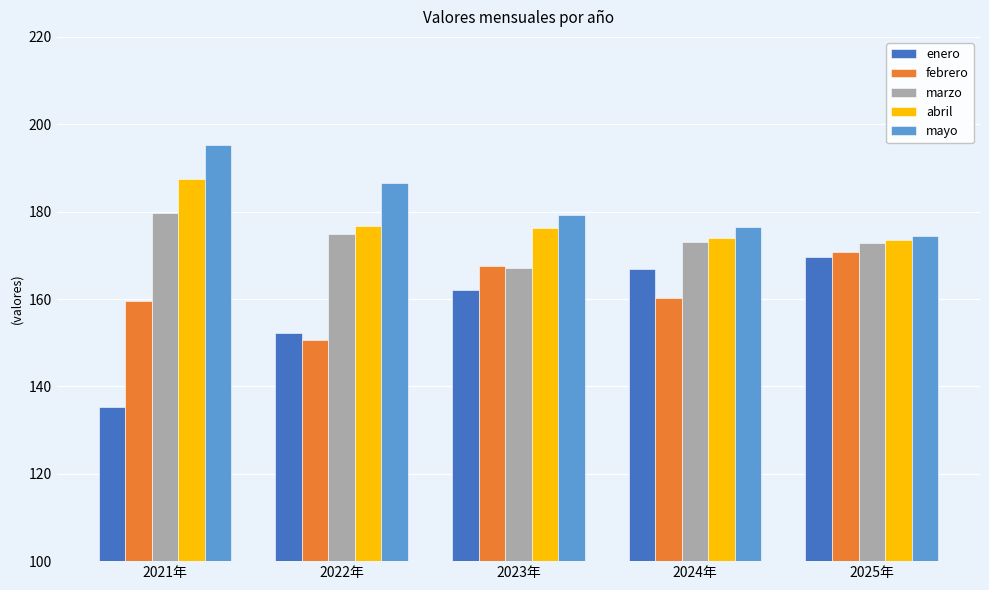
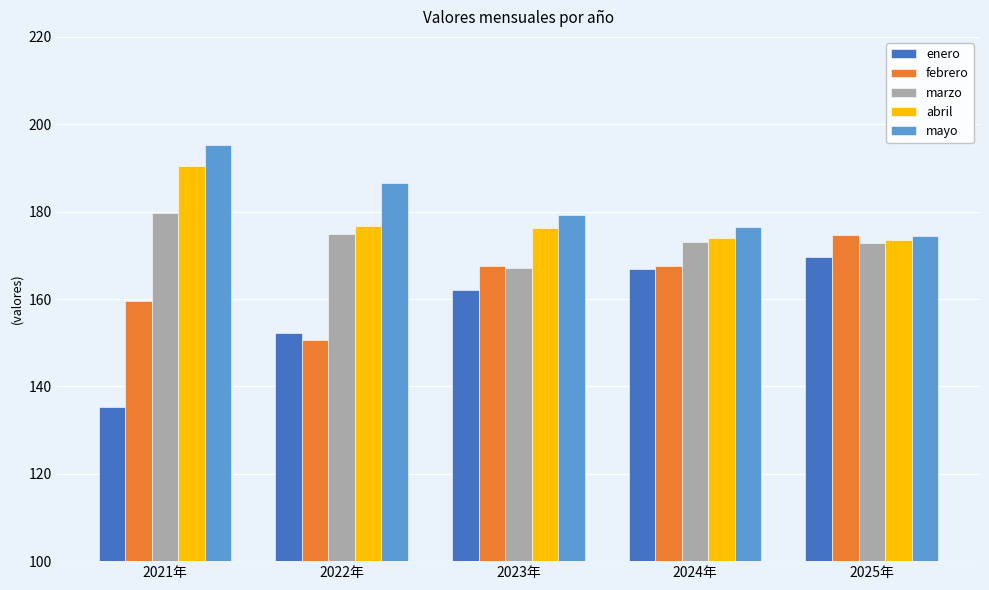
abril, 2021年: 187 -> 191
febrero, 2024年: 160 -> 168
febrero, 2025年: 171 -> 175
